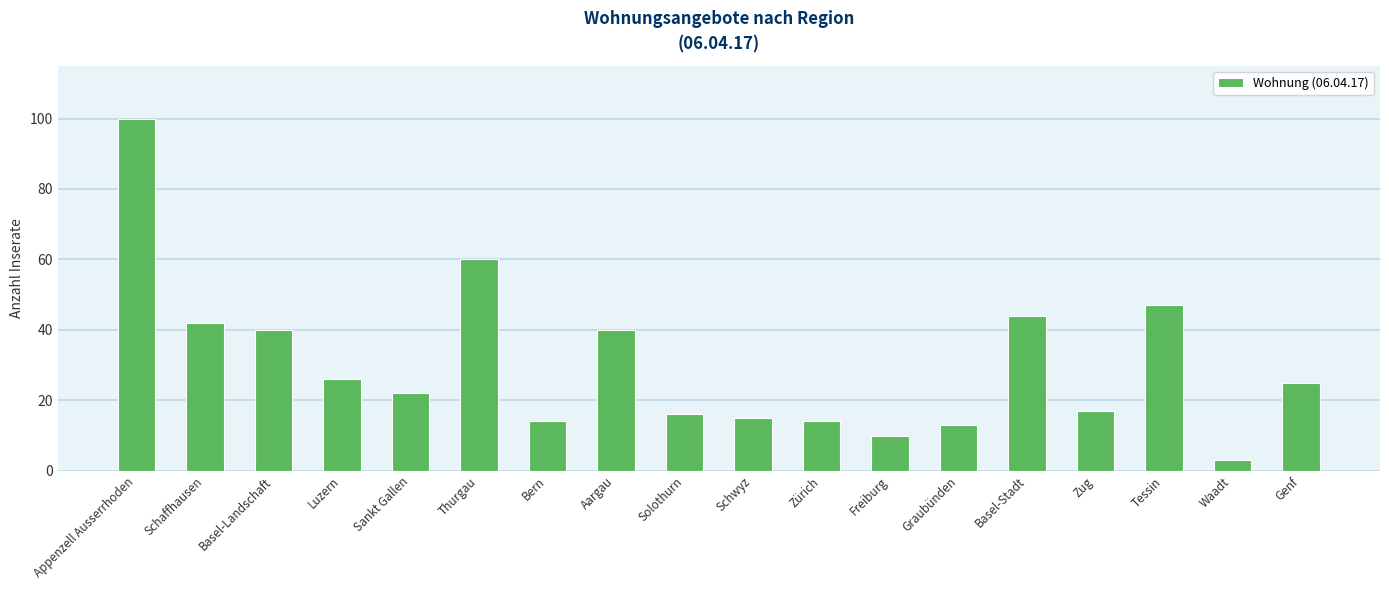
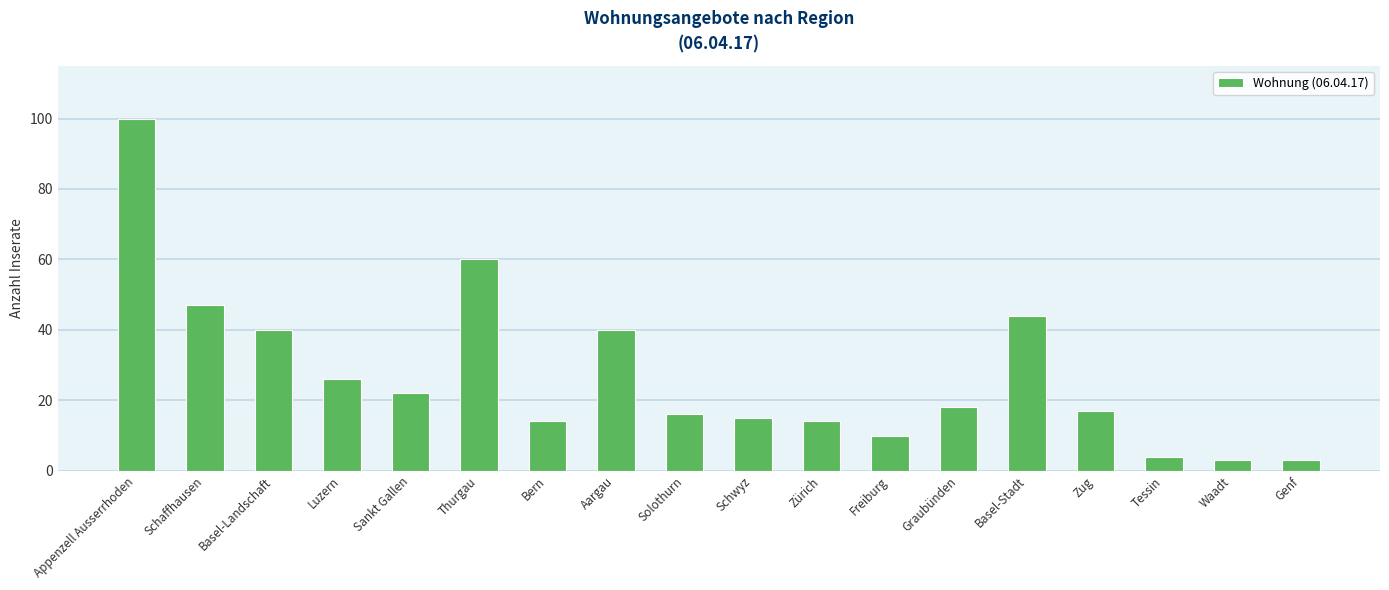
Schaffhausen: 42 -> 47
Graubünden: 13 -> 18
Tessin: 47 -> 4
Genf: 25 -> 3
